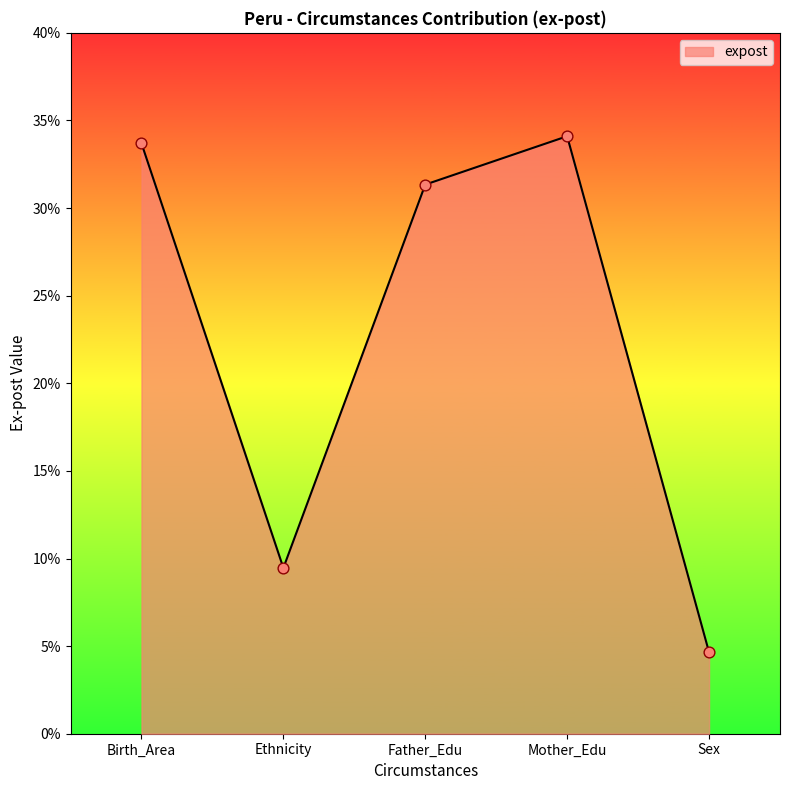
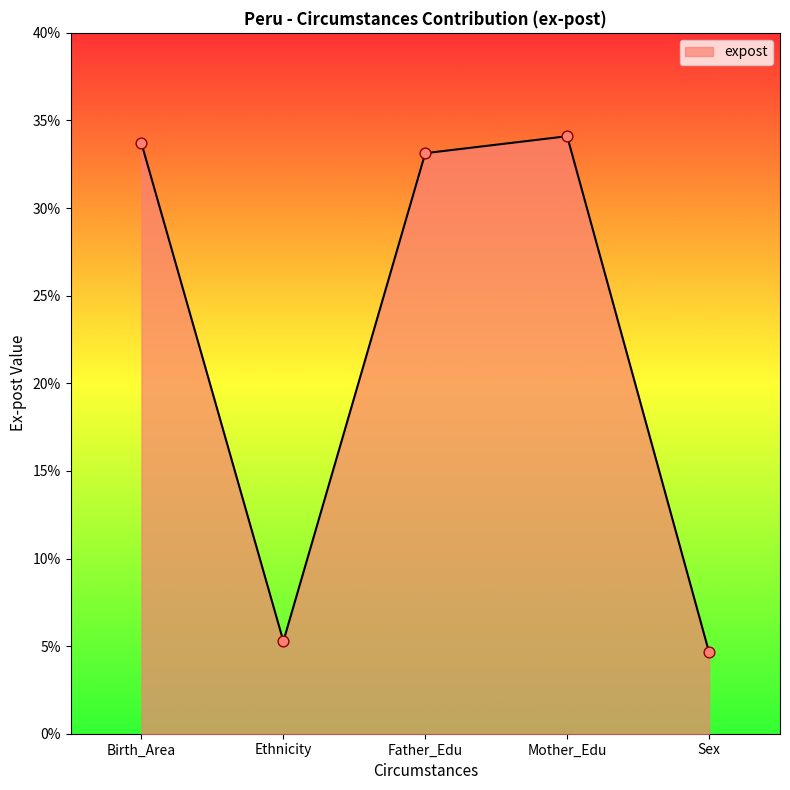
Ethnicity: 9.5% -> 5.3%
Father_Edu: 31.3% -> 33.1%
